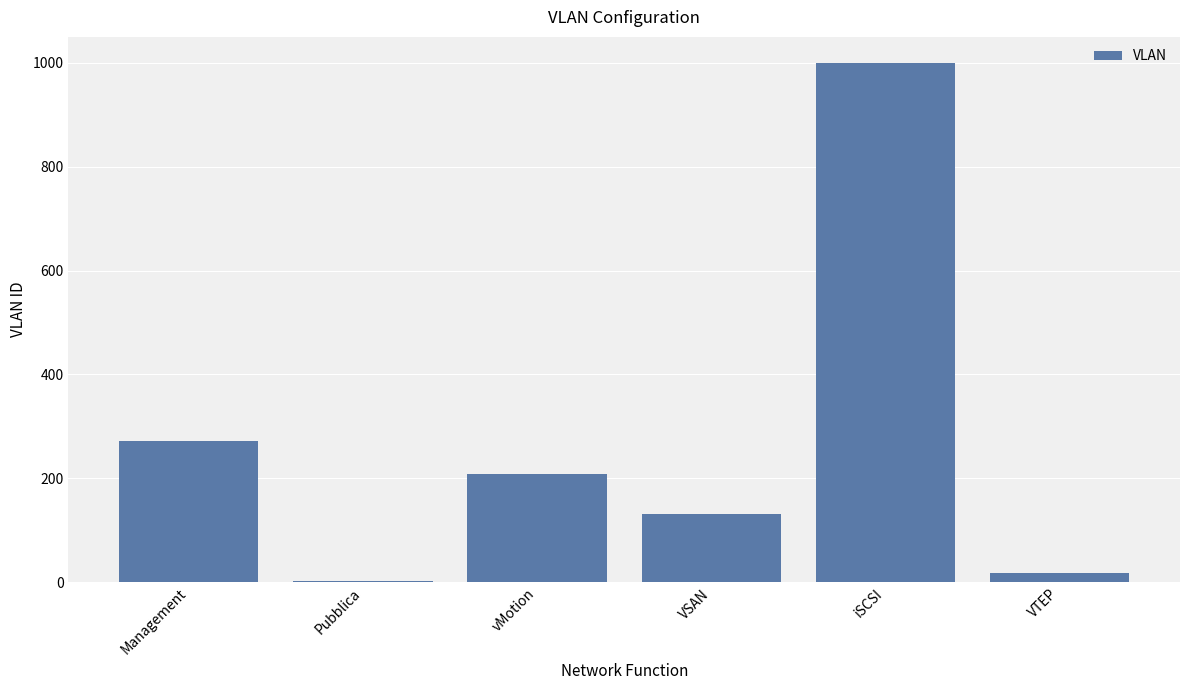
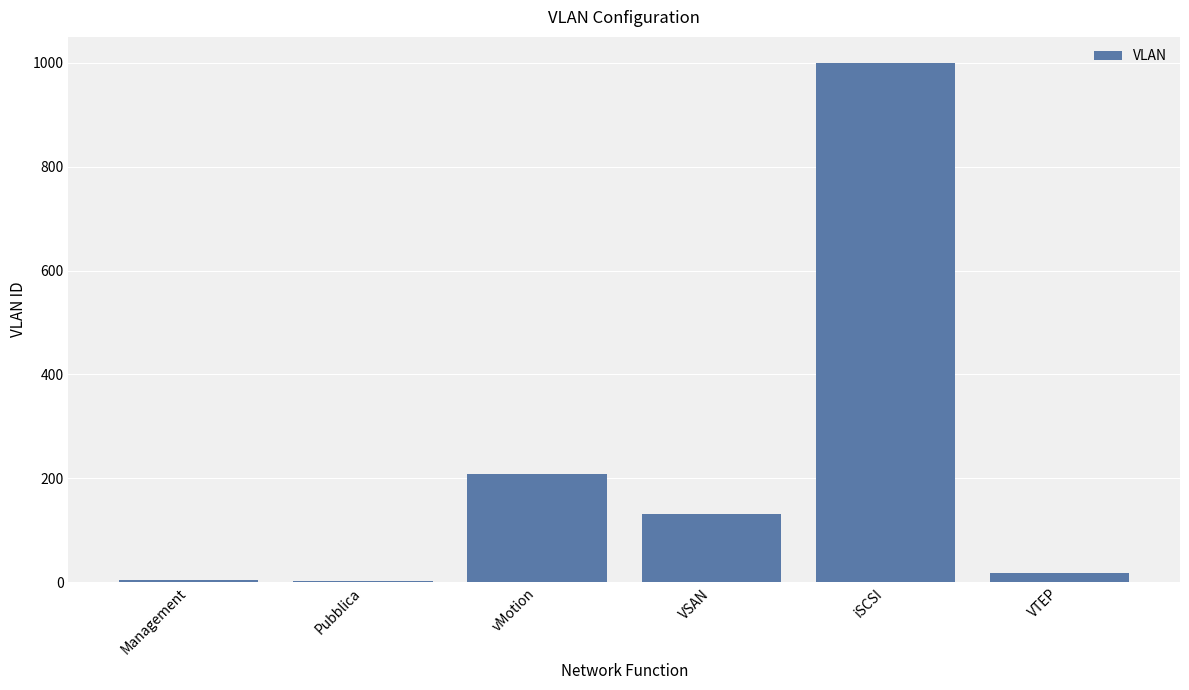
Management: 270 -> 10
